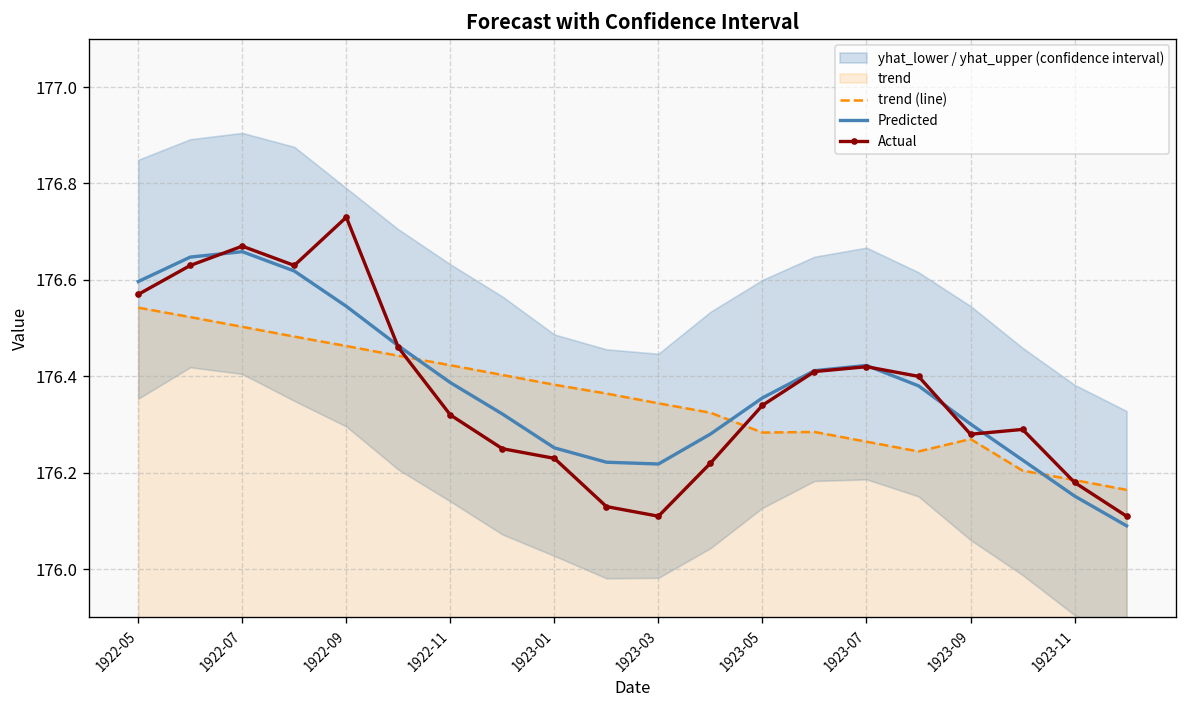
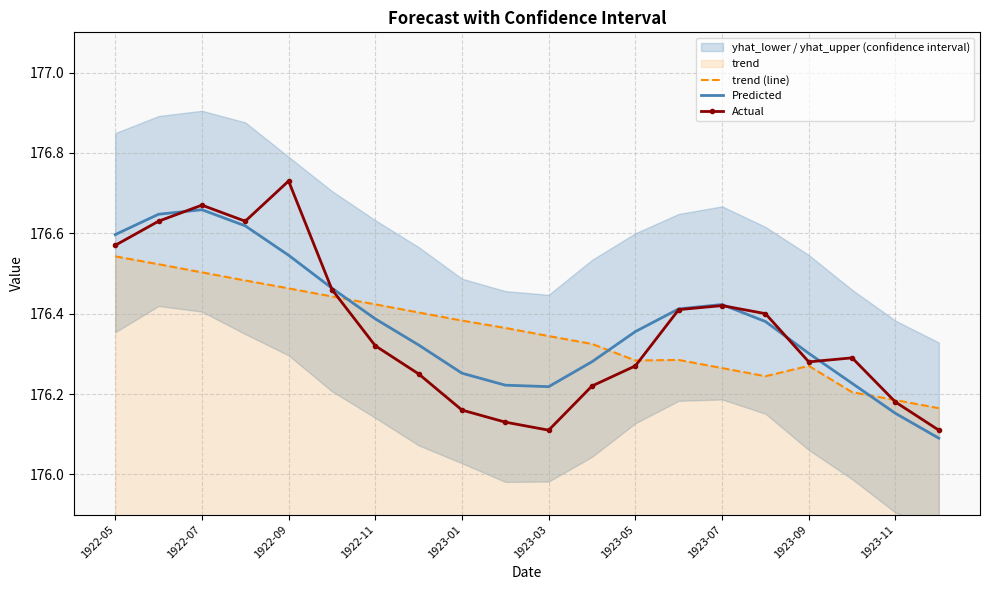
Actual, 1923-01: 176.23 -> 176.16
Actual, 1923-05: 176.34 -> 176.27
